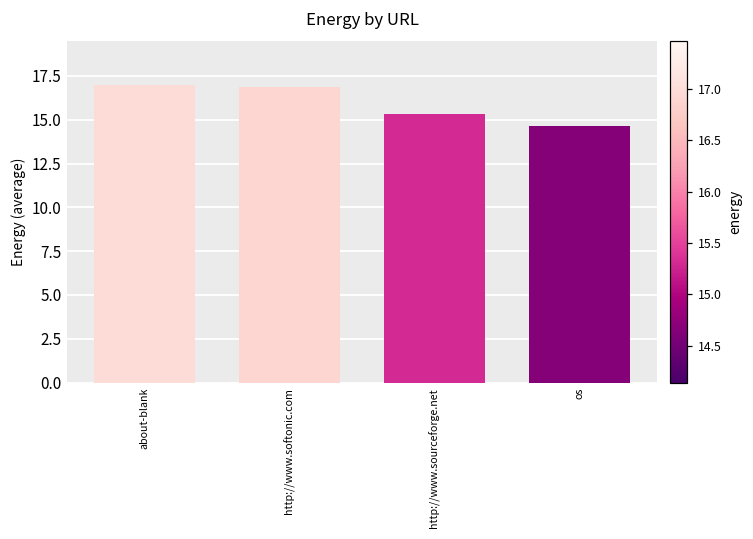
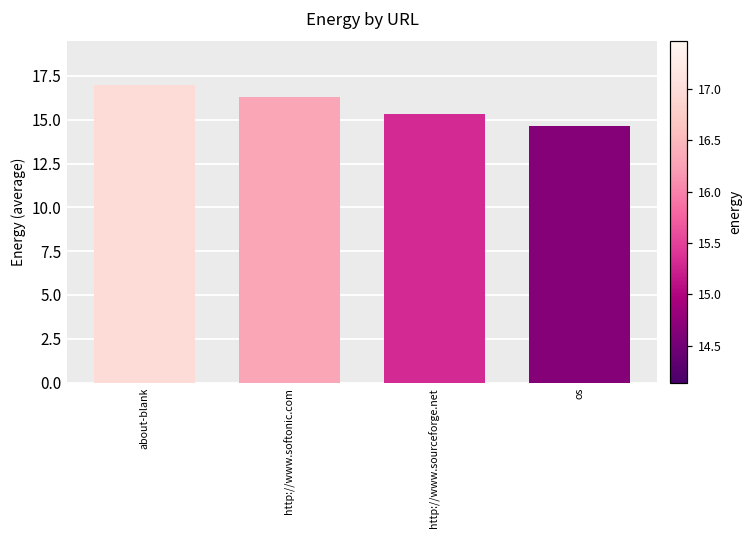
http://www.softonic.com: 16.9 -> 16.3
